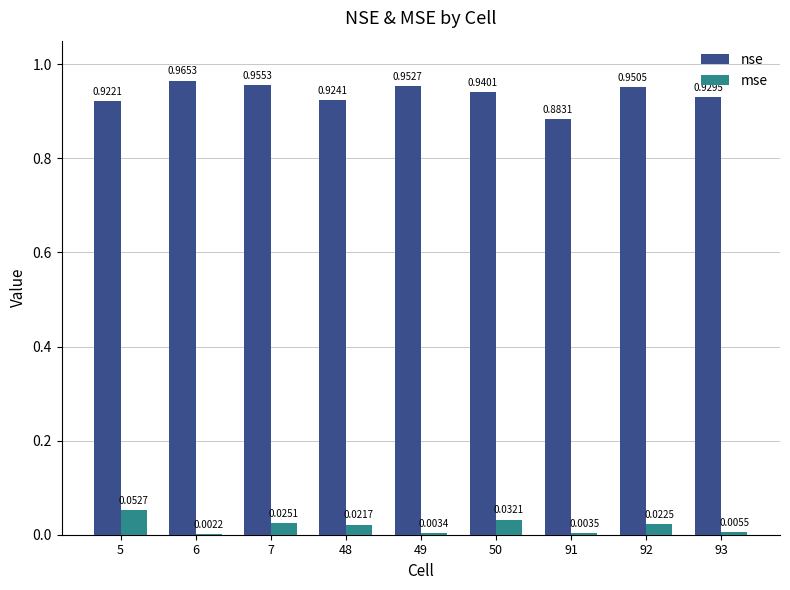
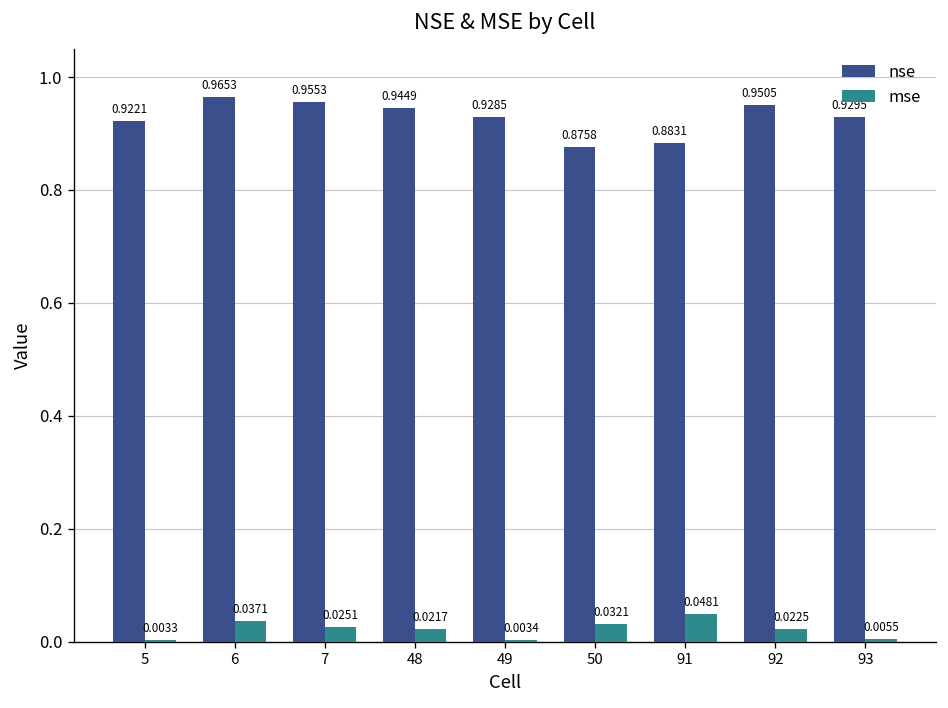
mse, 5: 0.0527 -> 0.0033
mse, 6: 0.0022 -> 0.0371
nse, 48: 0.9241 -> 0.9449
nse, 49: 0.9527 -> 0.9285
nse, 50: 0.9401 -> 0.8758
mse, 91: 0.0035 -> 0.0481
